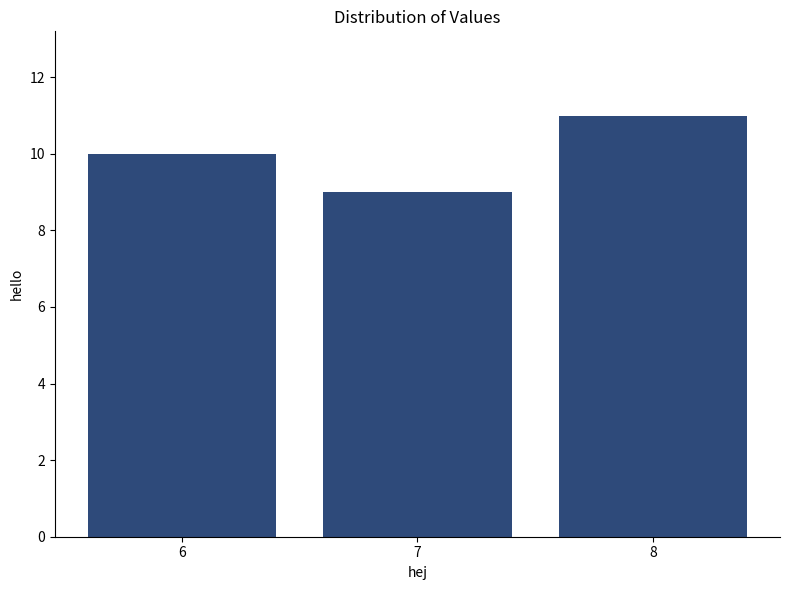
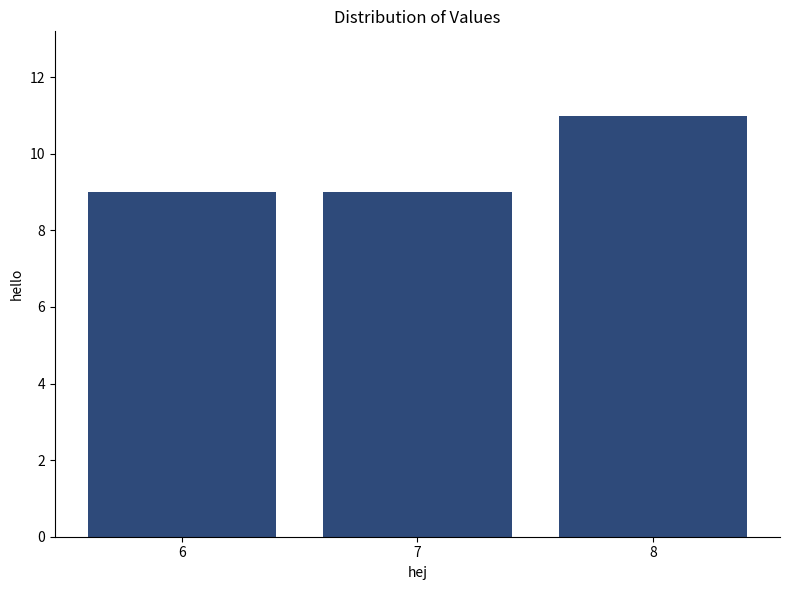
6: 10 -> 9
